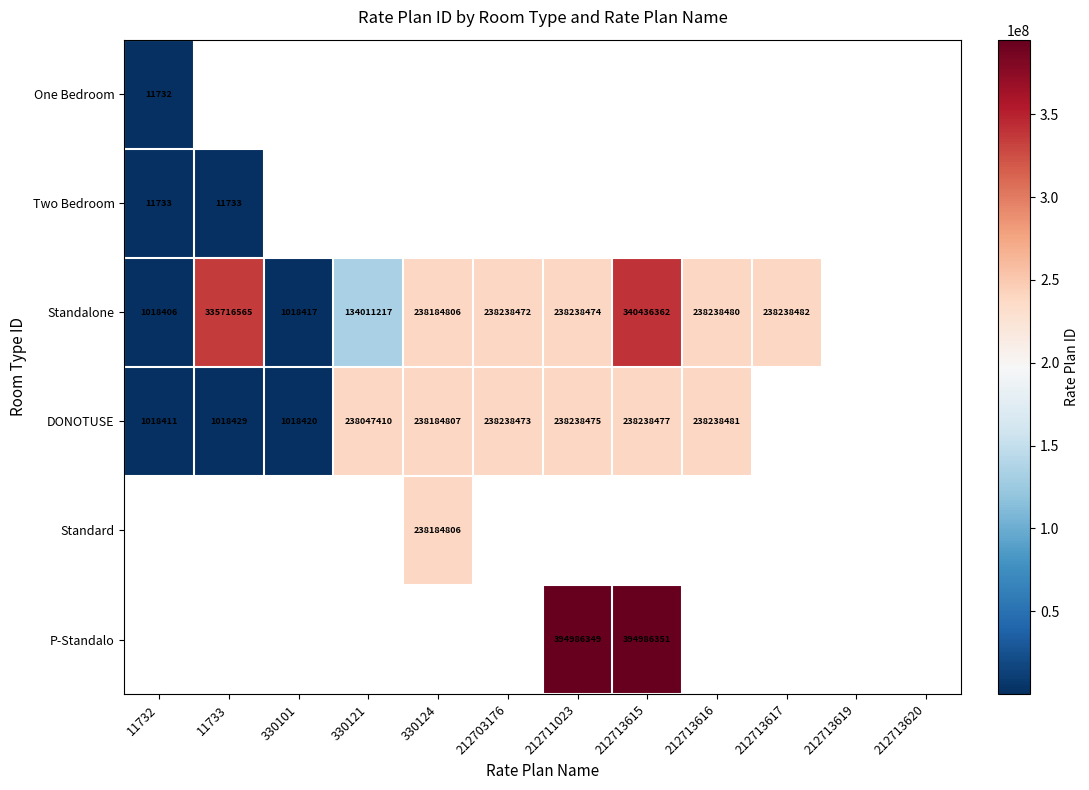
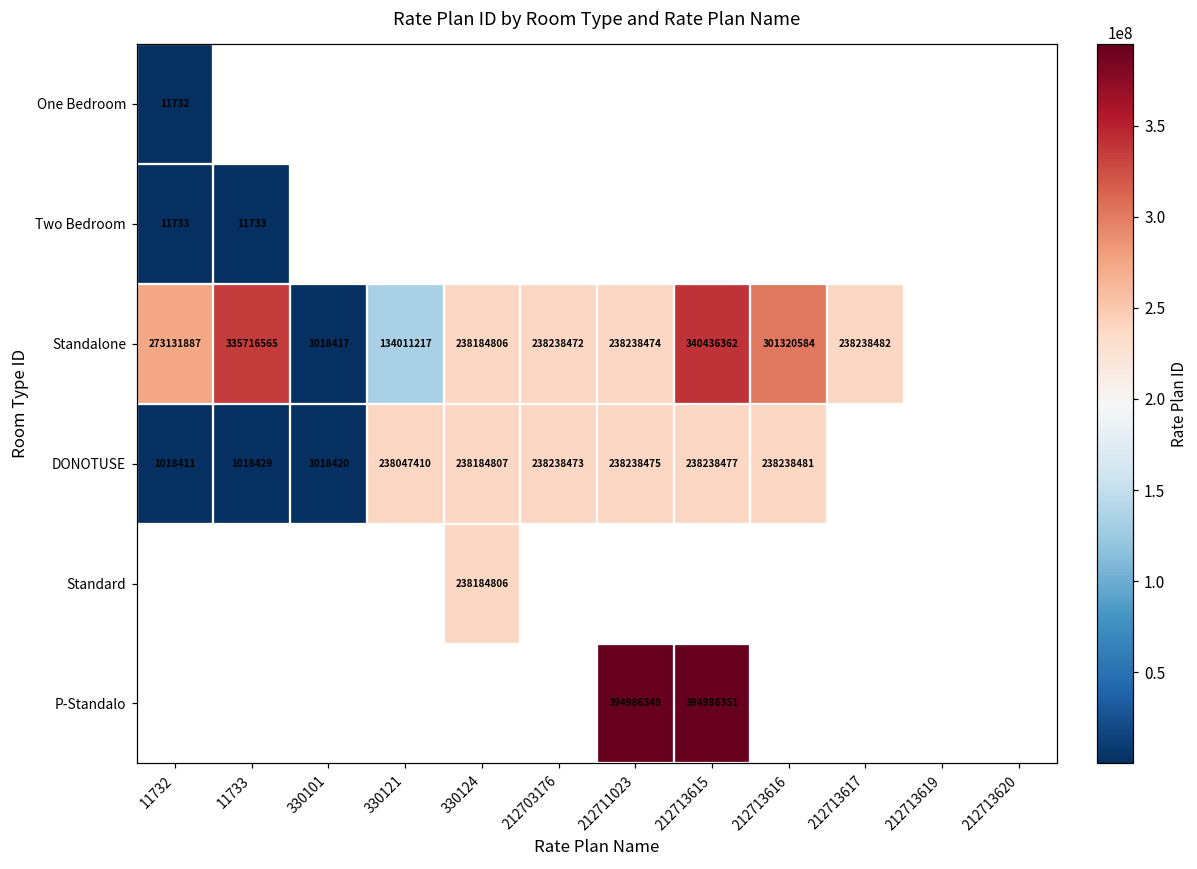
Standalone, 11732: 1018406 -> 273131887
Standalone, 212713616: 238238480 -> 301320584
